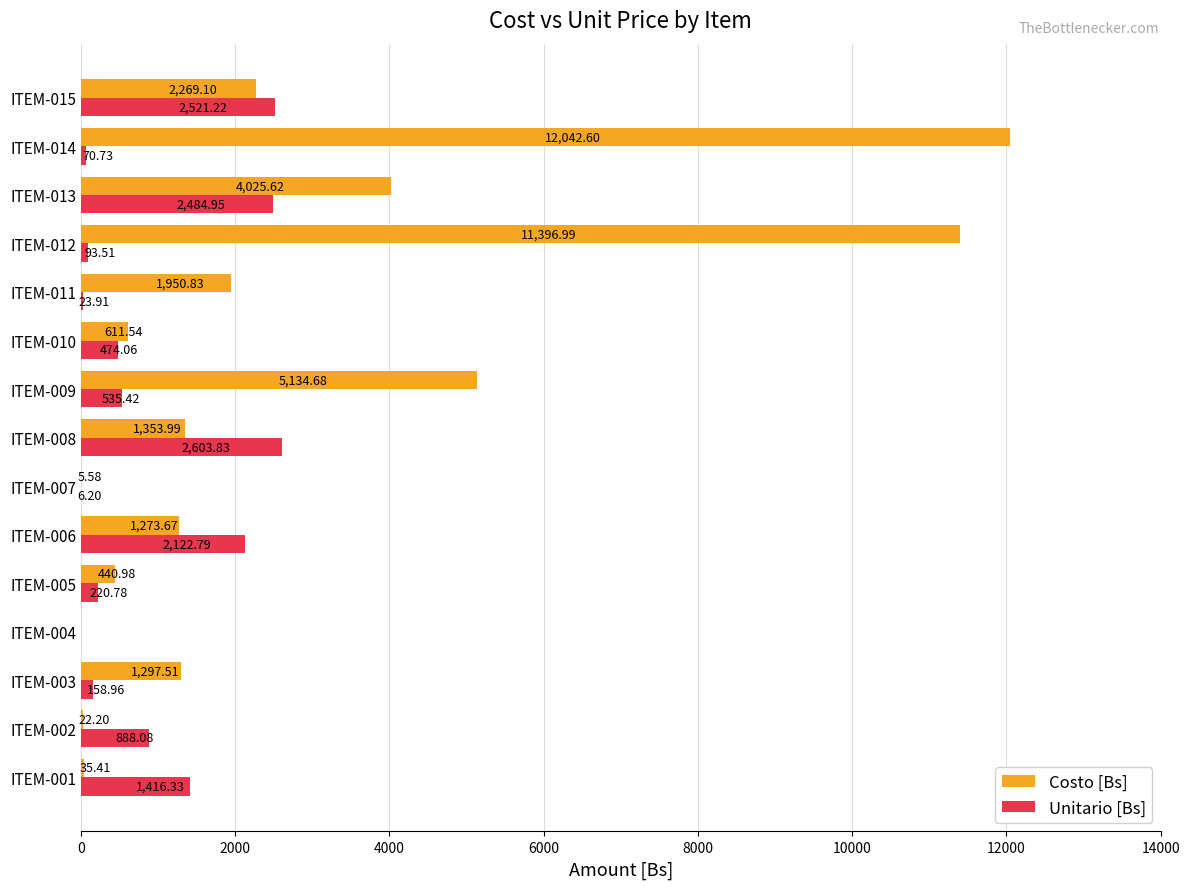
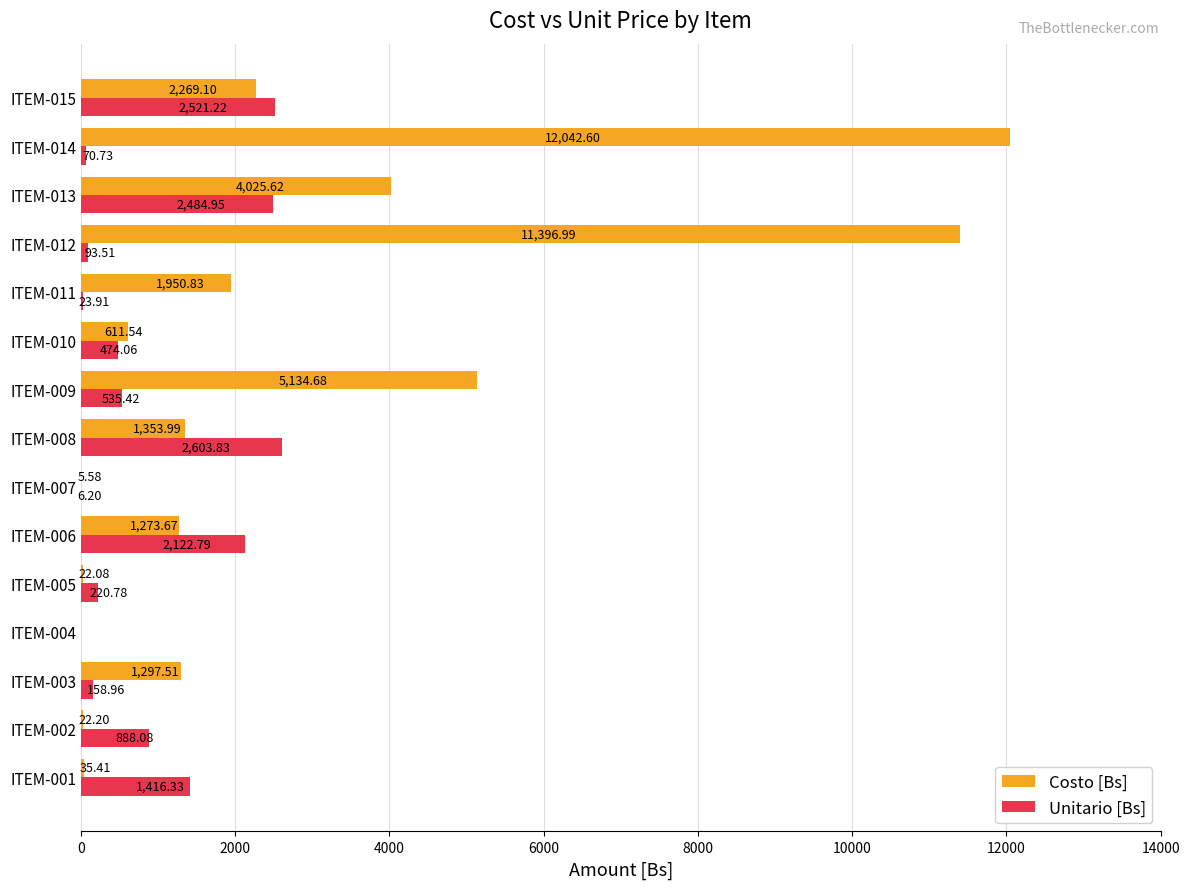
Costo [Bs], ITEM-005: 440.98 -> 22.08
